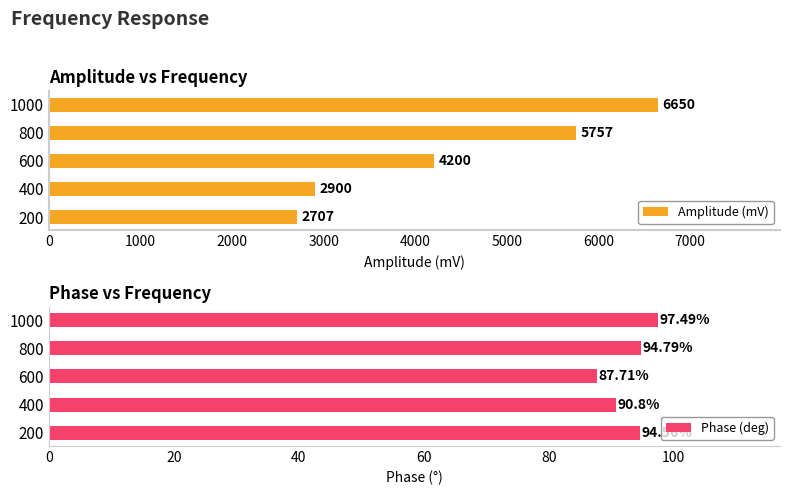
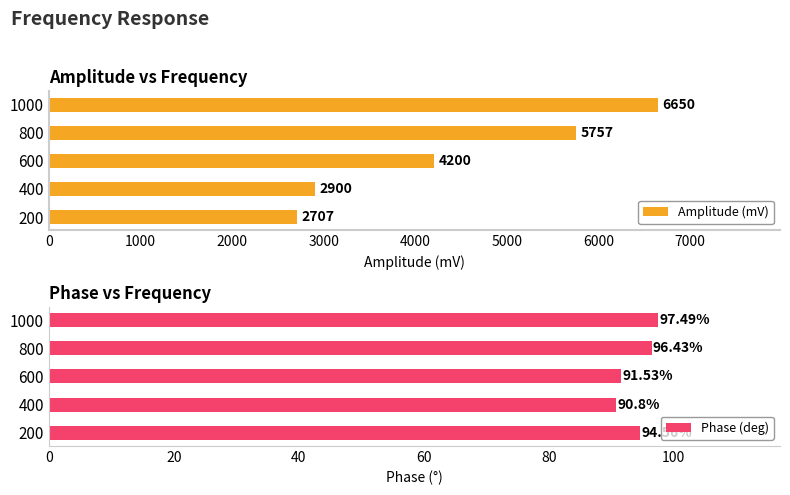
Phase vs Frequency, 800: 94.79% -> 96.43%
Phase vs Frequency, 600: 87.71% -> 91.53%
